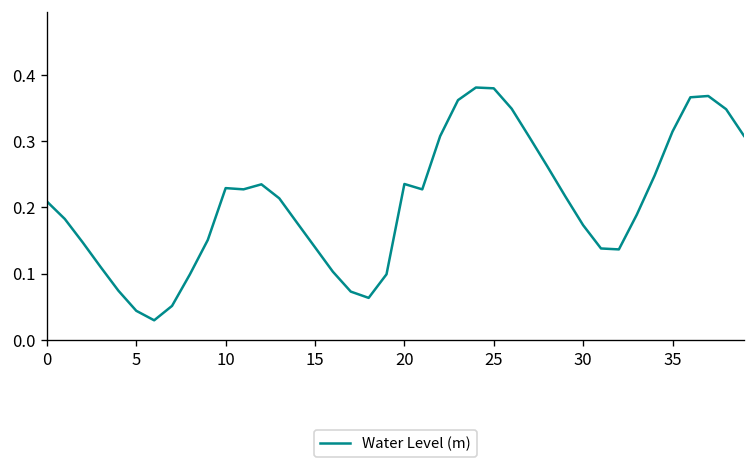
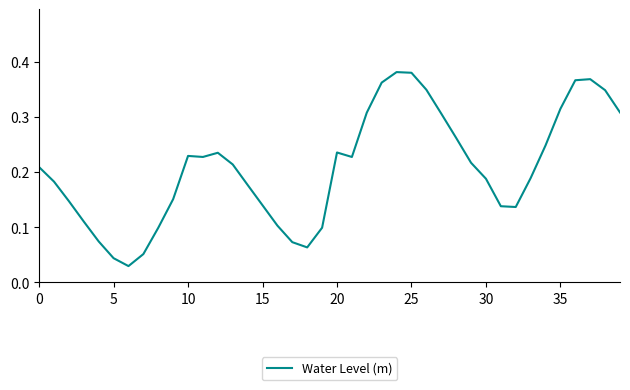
30: 0.17 -> 0.19
